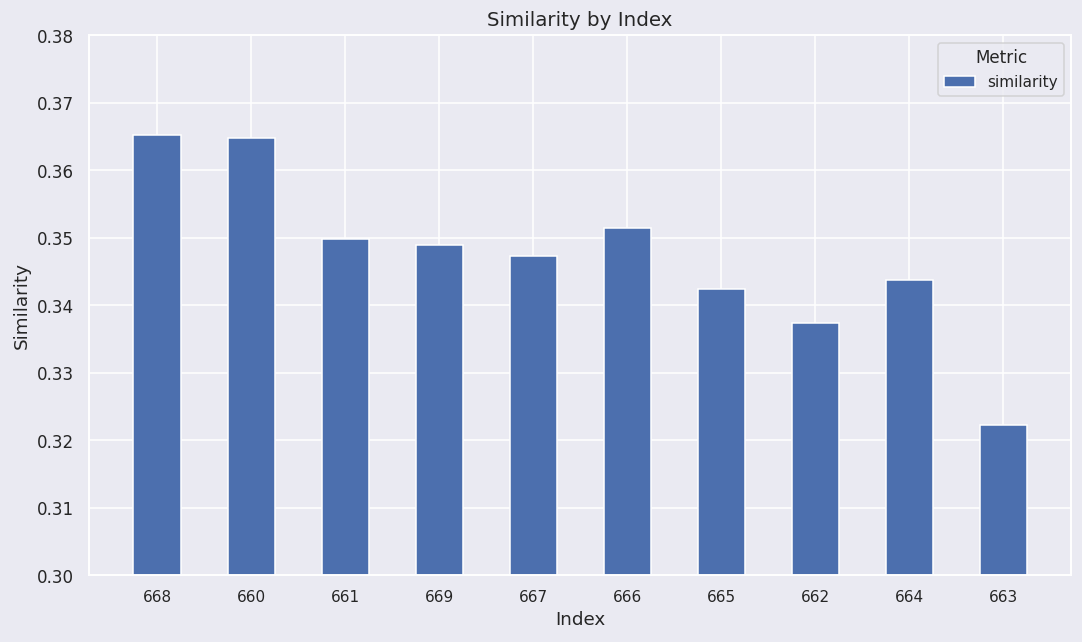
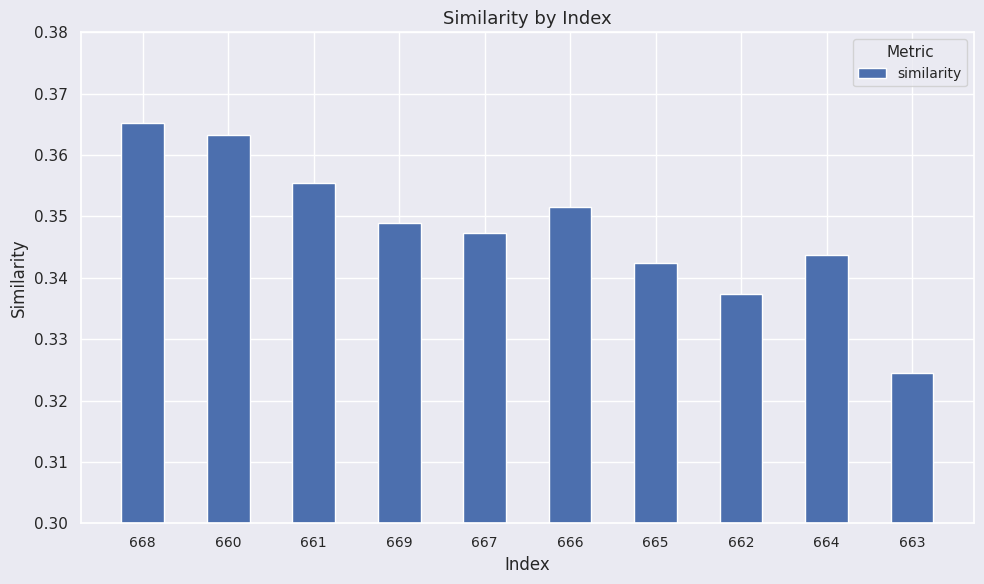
660: 0.365 -> 0.363
661: 0.350 -> 0.356
663: 0.322 -> 0.325
